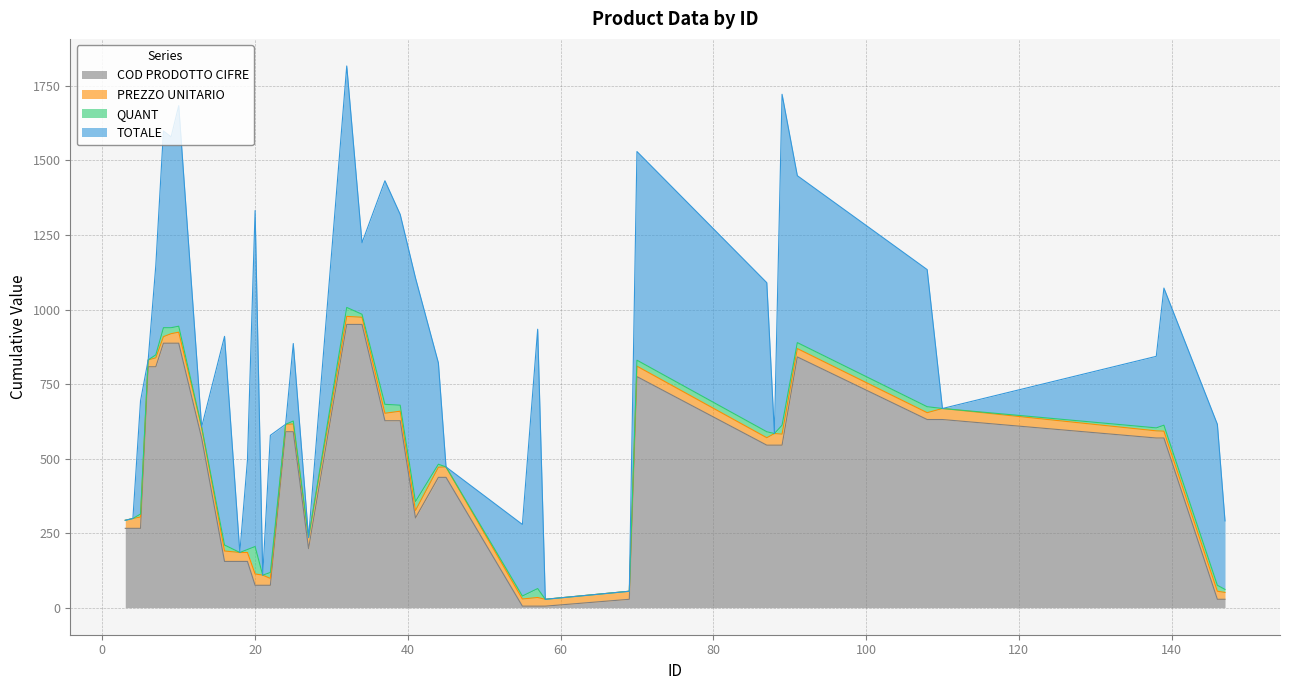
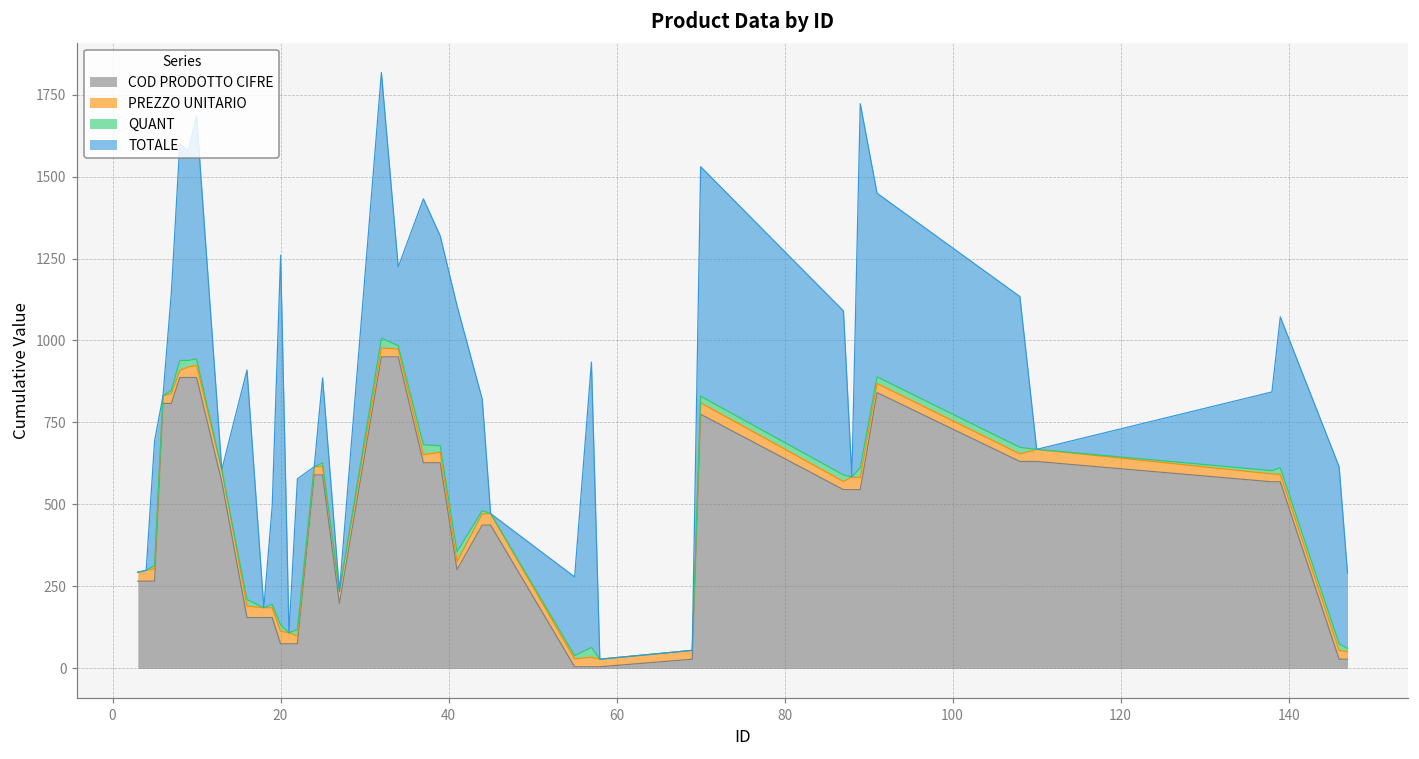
QUANT, 20: 90 -> 20
